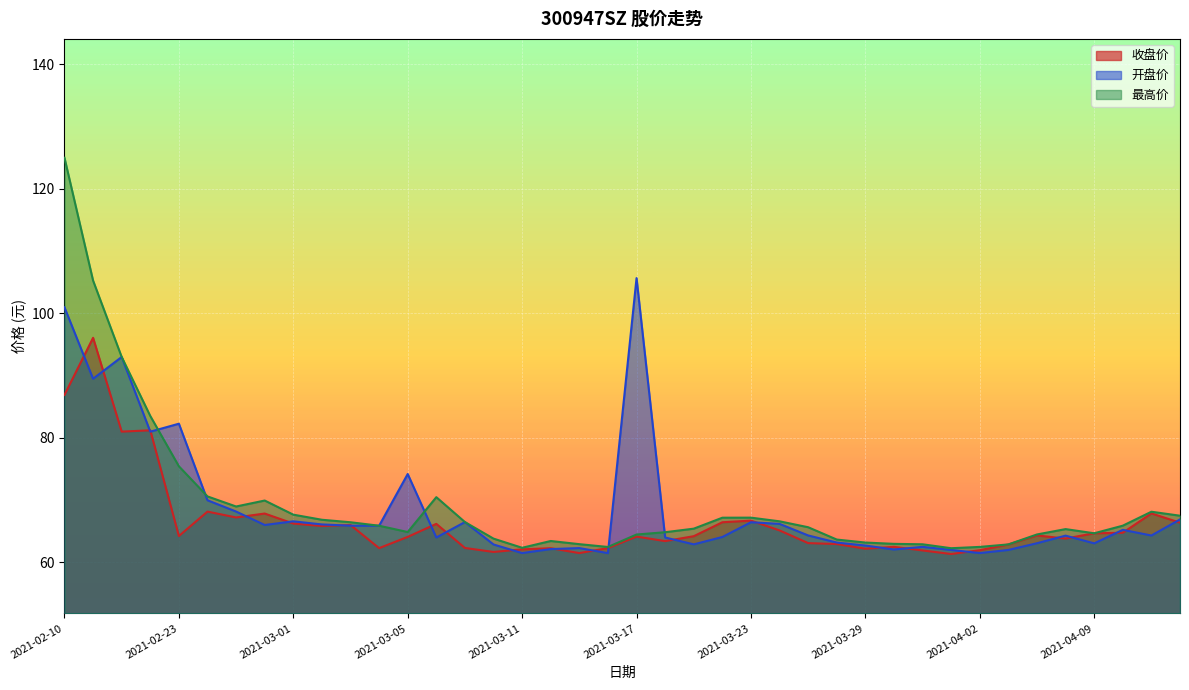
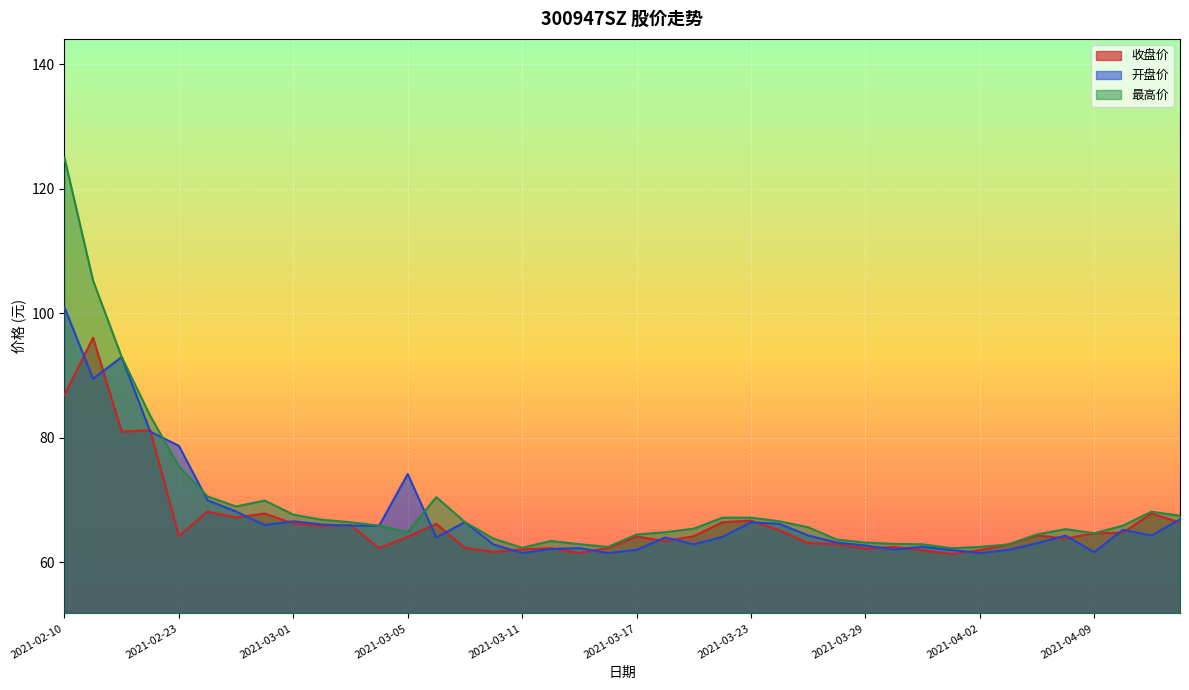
开盘价, 2021-02-23: 82 -> 79
开盘价, 2021-03-17: 106 -> 62
开盘价, 2021-04-09: 63 -> 62
